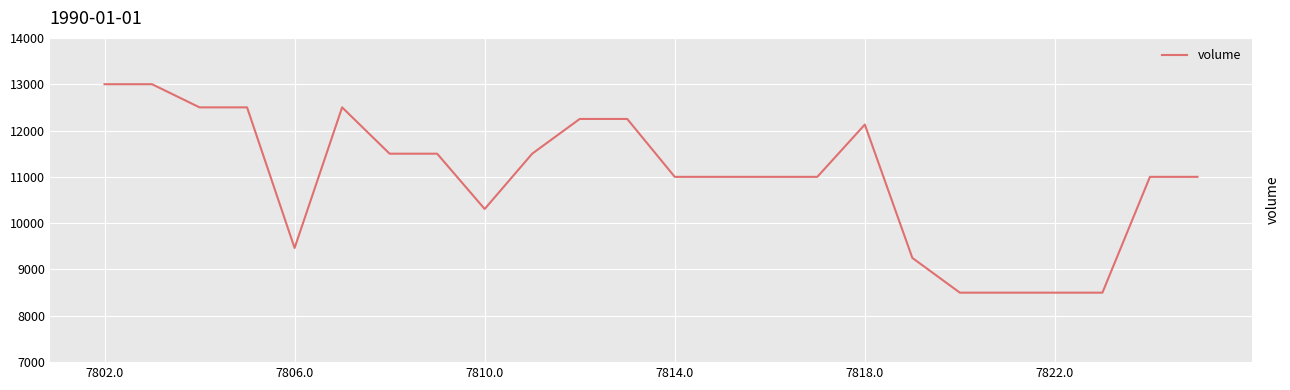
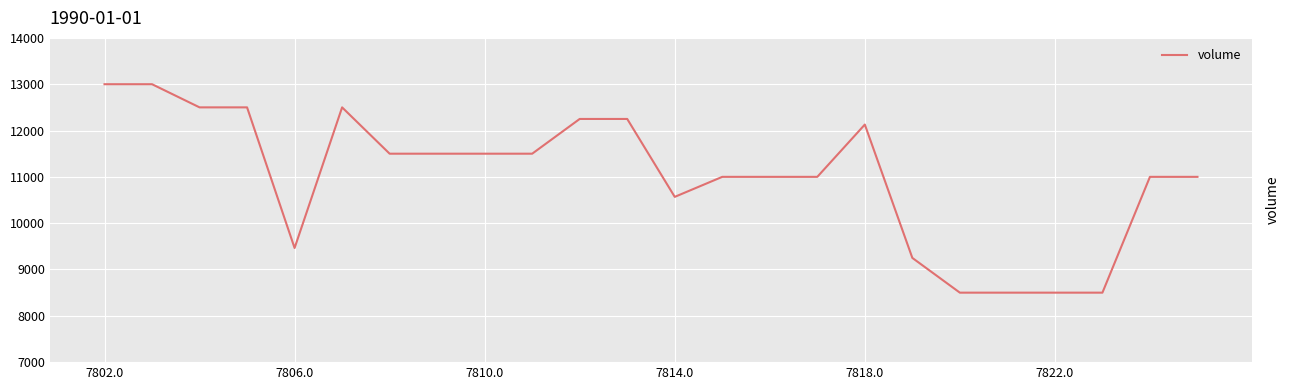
7810.0: 10300 -> 11500
7814.0: 11000 -> 10600
